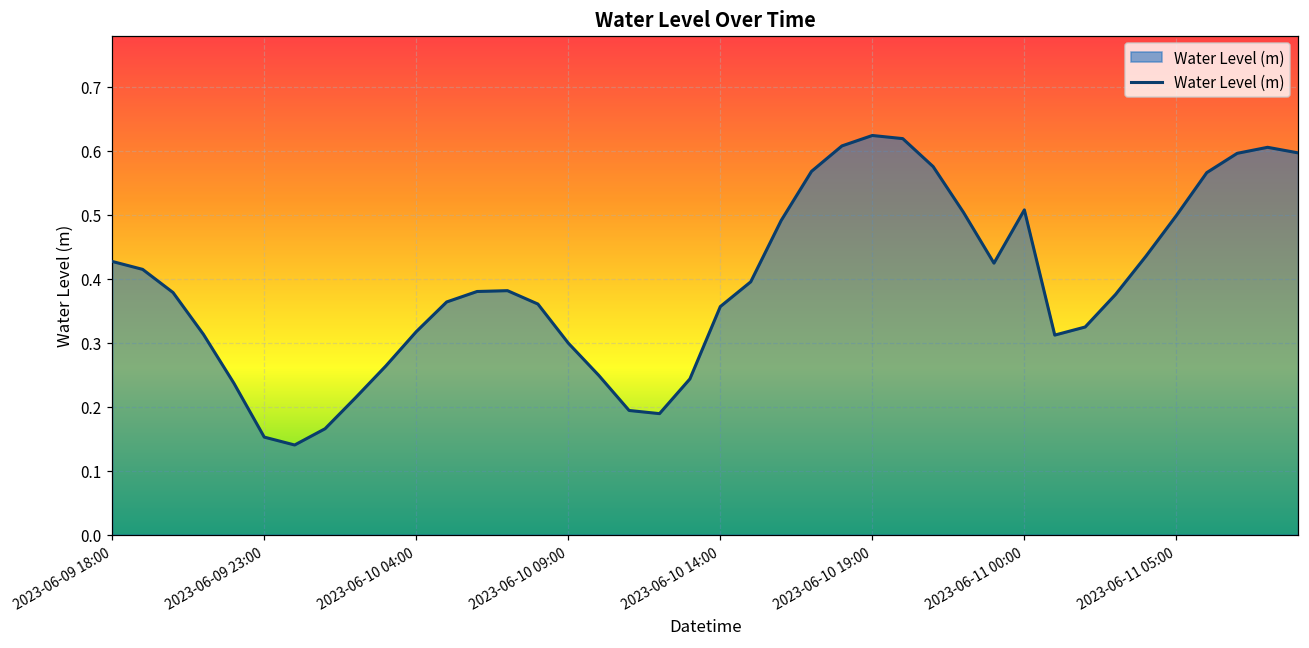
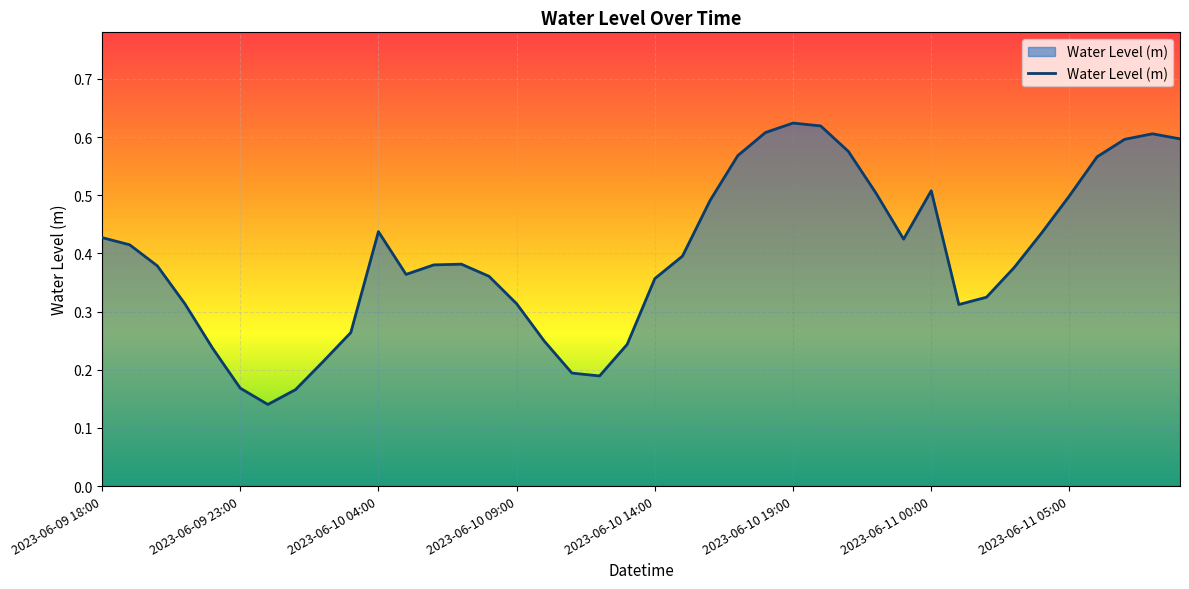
2023-06-09 23:00: 0.15 -> 0.17
2023-06-10 04:00: 0.32 -> 0.44
2023-06-10 09:00: 0.30 -> 0.31
